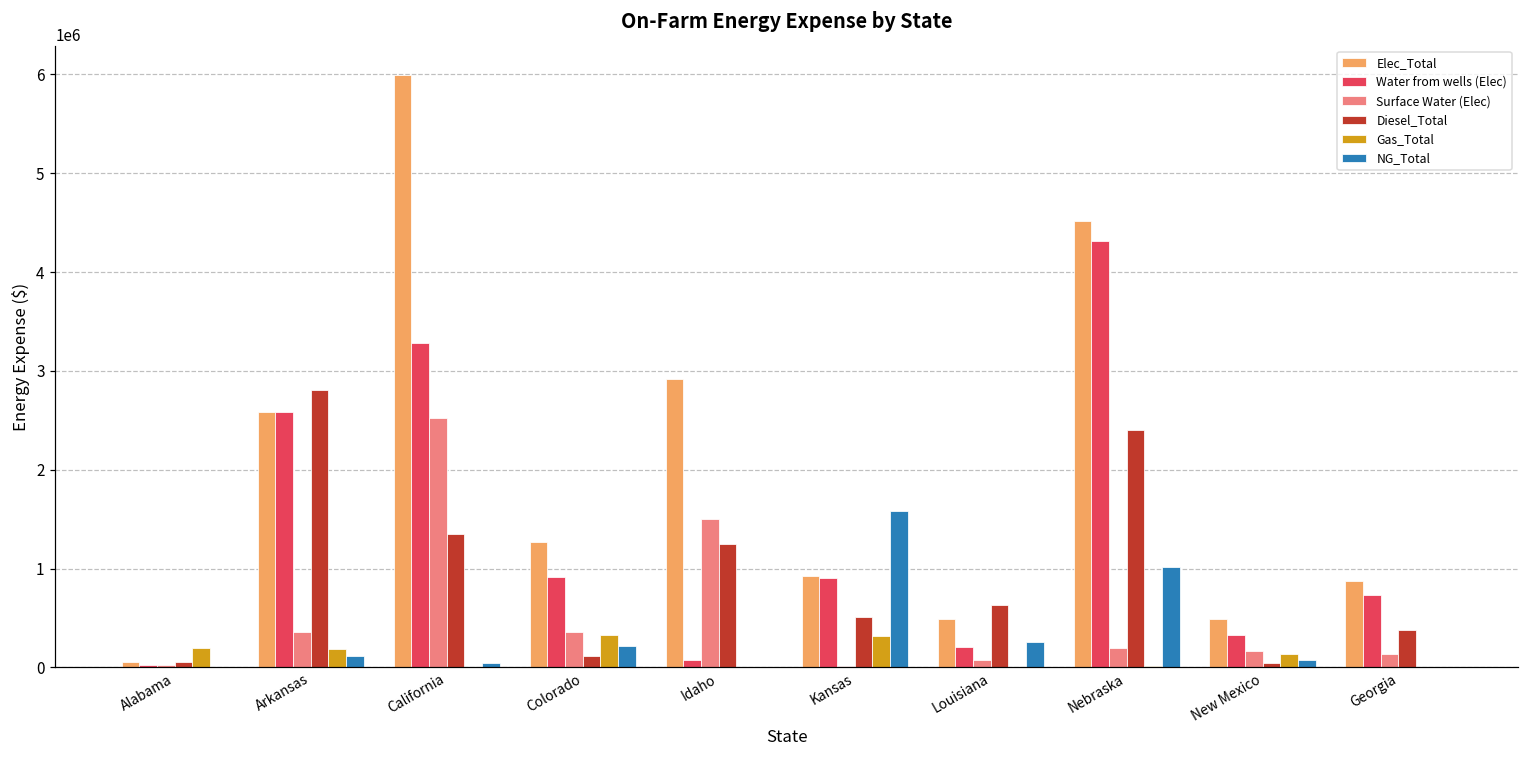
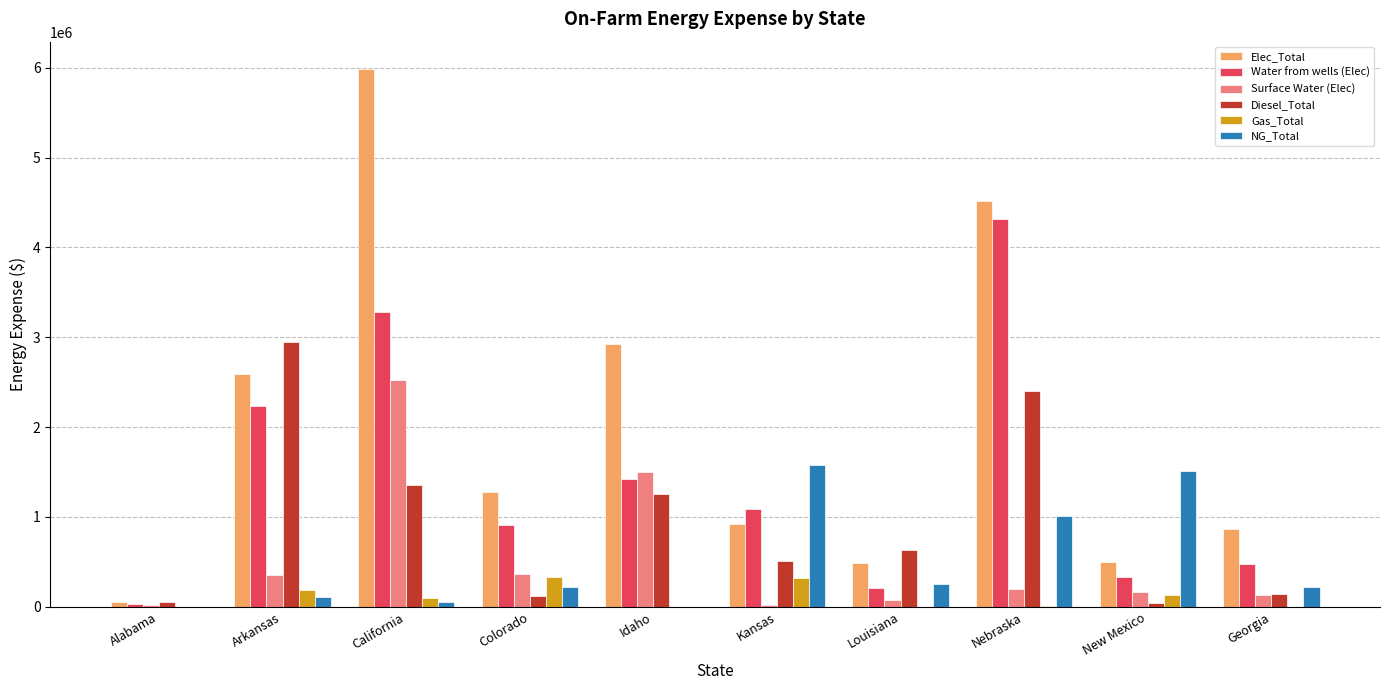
Gas_Total, Alabama: 200000 -> 0
Water from wells (Elec), Arkansas: 2600000 -> 2200000
Diesel_Total, Arkansas: 2800000 -> 2900000
Gas_Total, California: 0 -> 100000
Water from wells (Elec), Idaho: 100000 -> 1400000
Water from wells (Elec), Kansas: 900000 -> 1100000
NG_Total, New Mexico: 100000 -> 1500000
Water from wells (Elec), Georgia: 700000 -> 500000
Diesel_Total, Georgia: 400000 -> 100000
NG_Total, Georgia: 0 -> 200000
